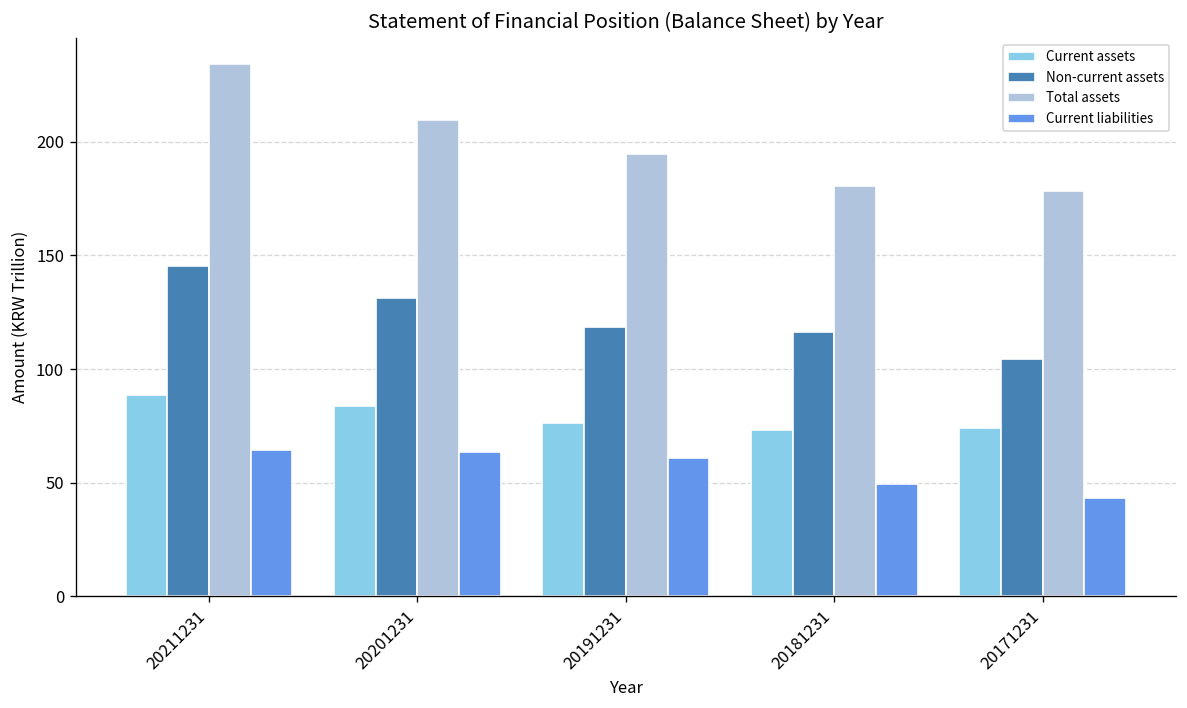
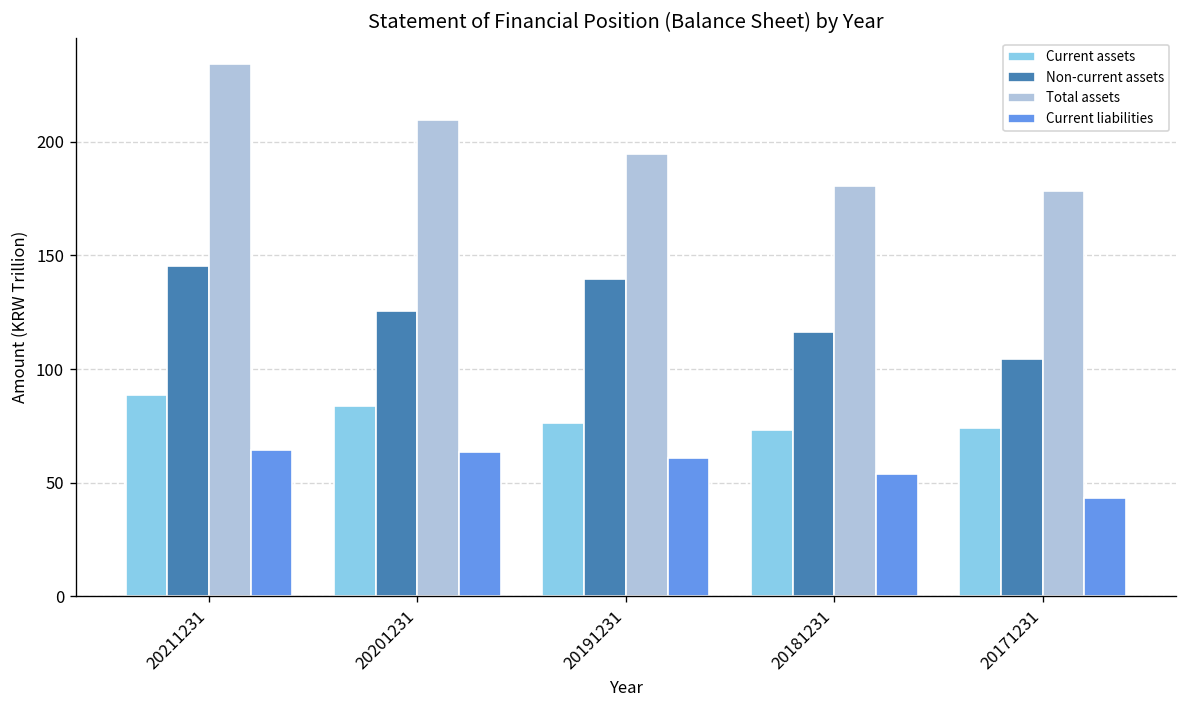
Non-current assets, 20201231: 131 -> 126
Non-current assets, 20191231: 118 -> 140
Current liabilities, 20181231: 49 -> 54
